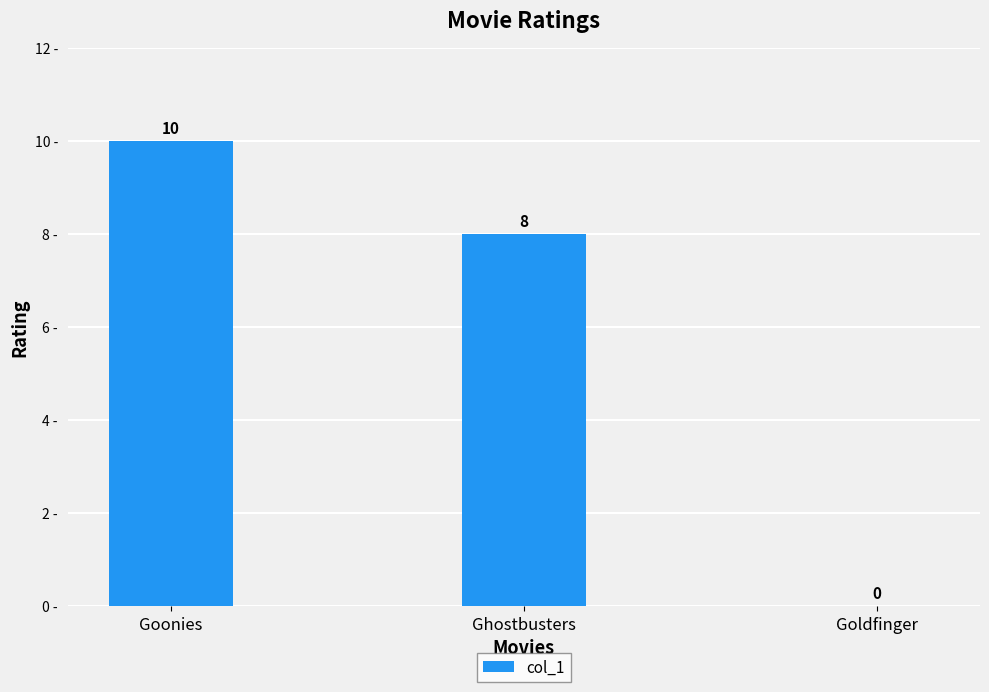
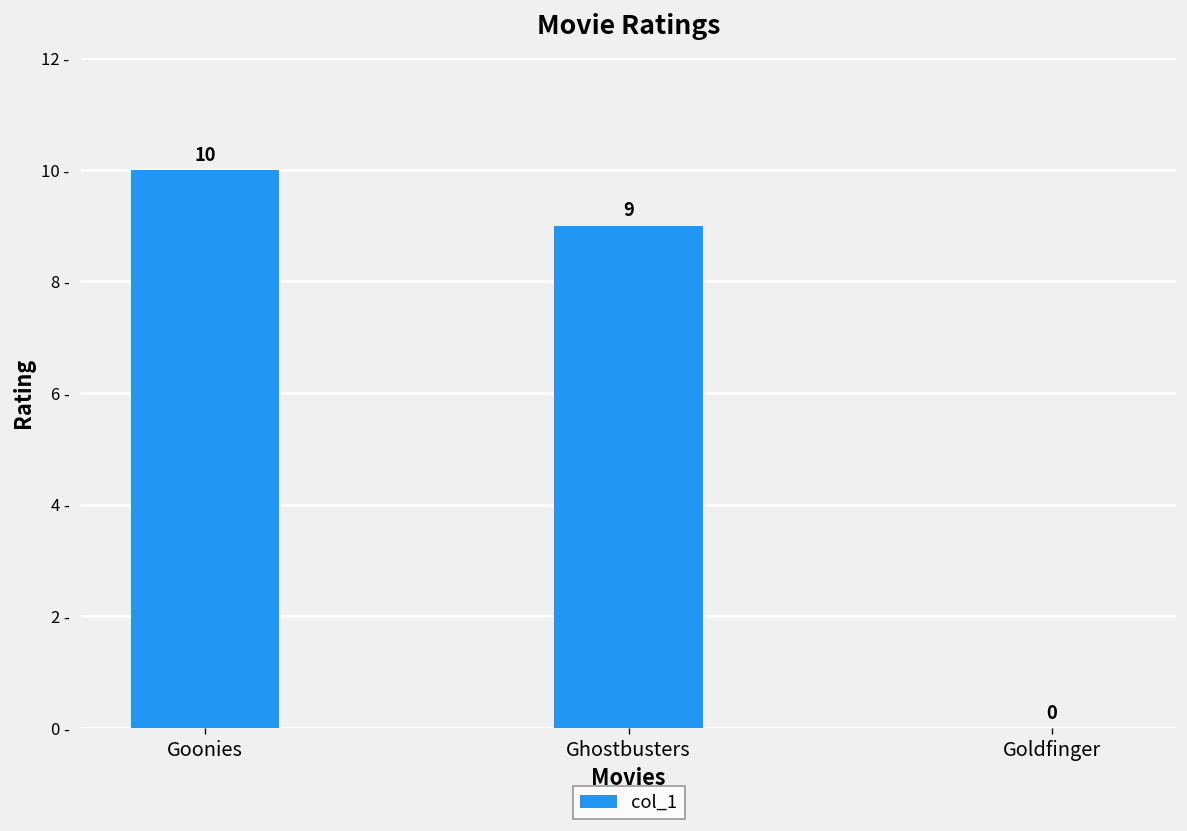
Ghostbusters: 8 -> 9
